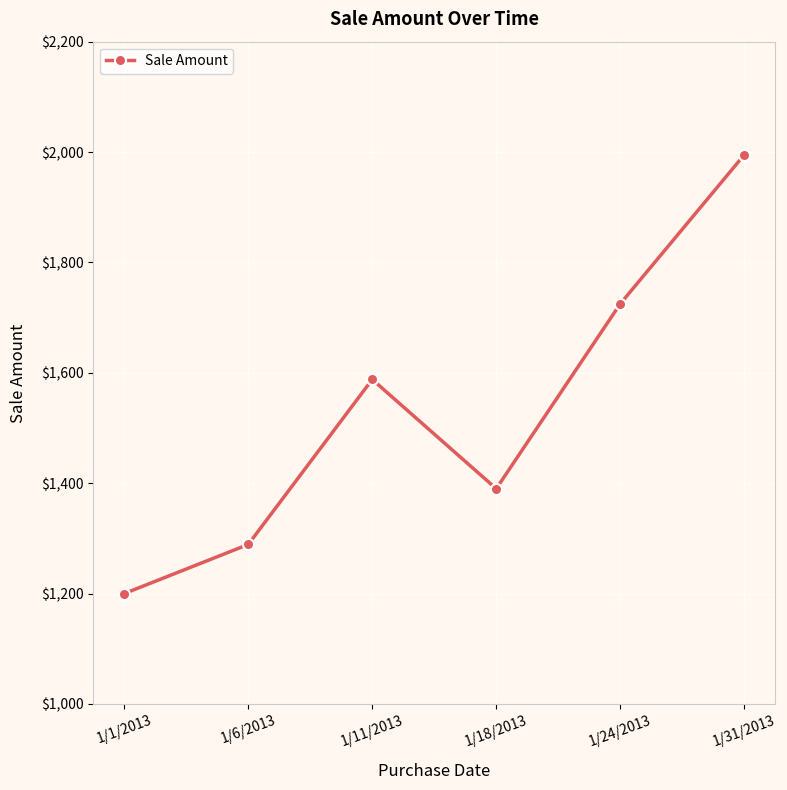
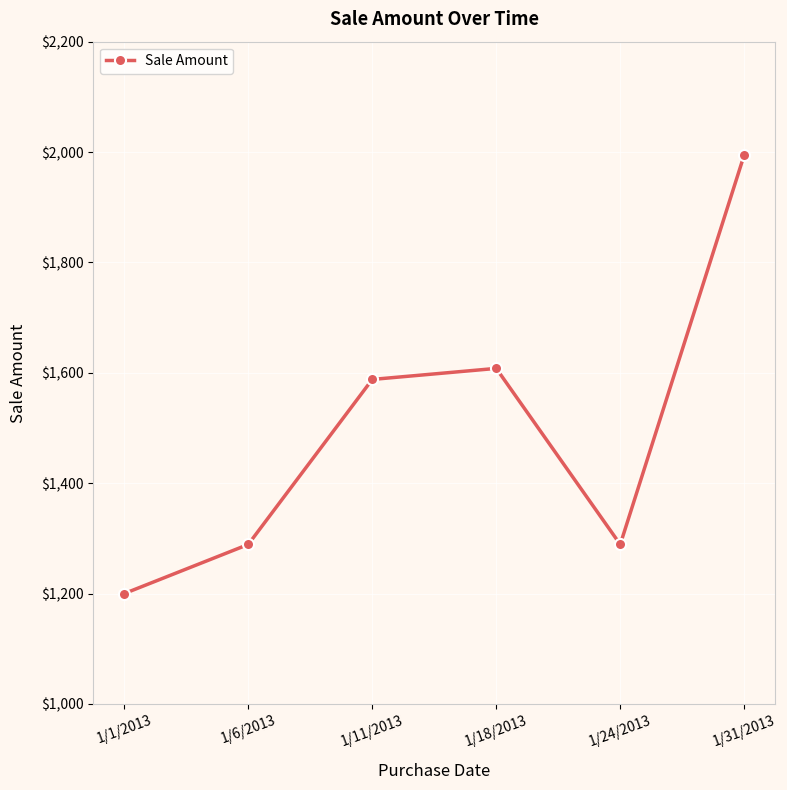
1/18/2013: $1,390 -> $1,610
1/24/2013: $1,730 -> $1,290
